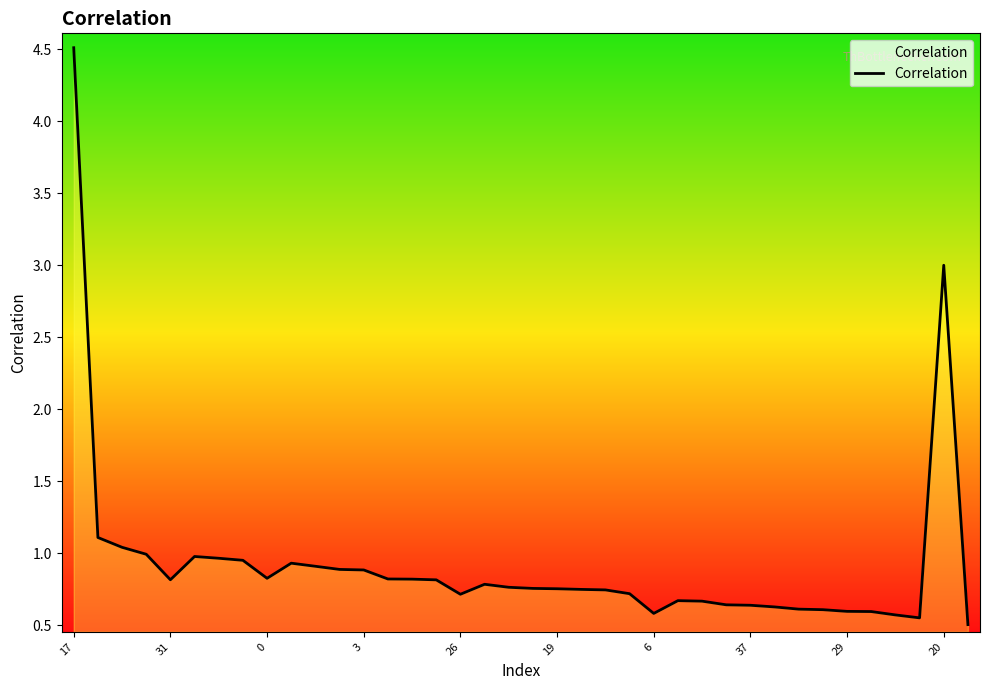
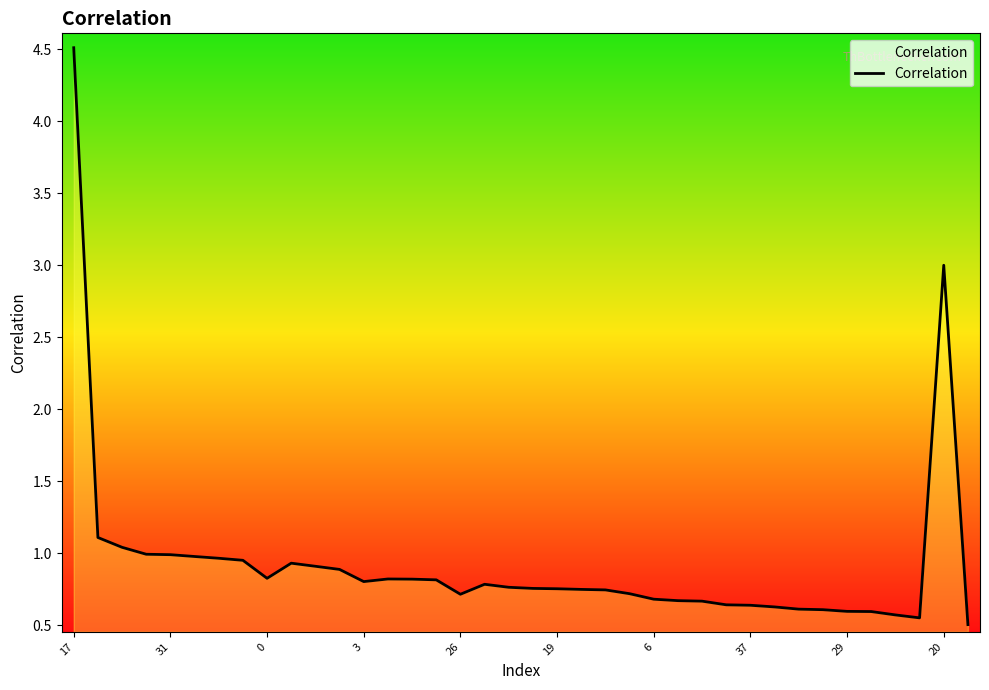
31: 0.82 -> 0.99
3: 0.88 -> 0.80
6: 0.58 -> 0.68
